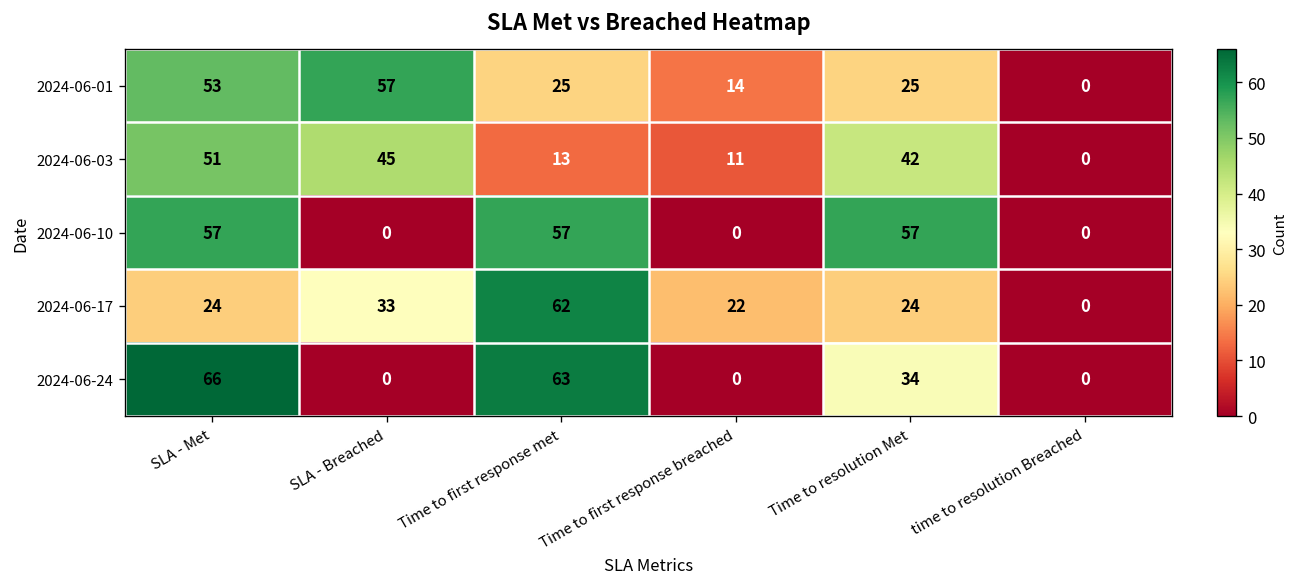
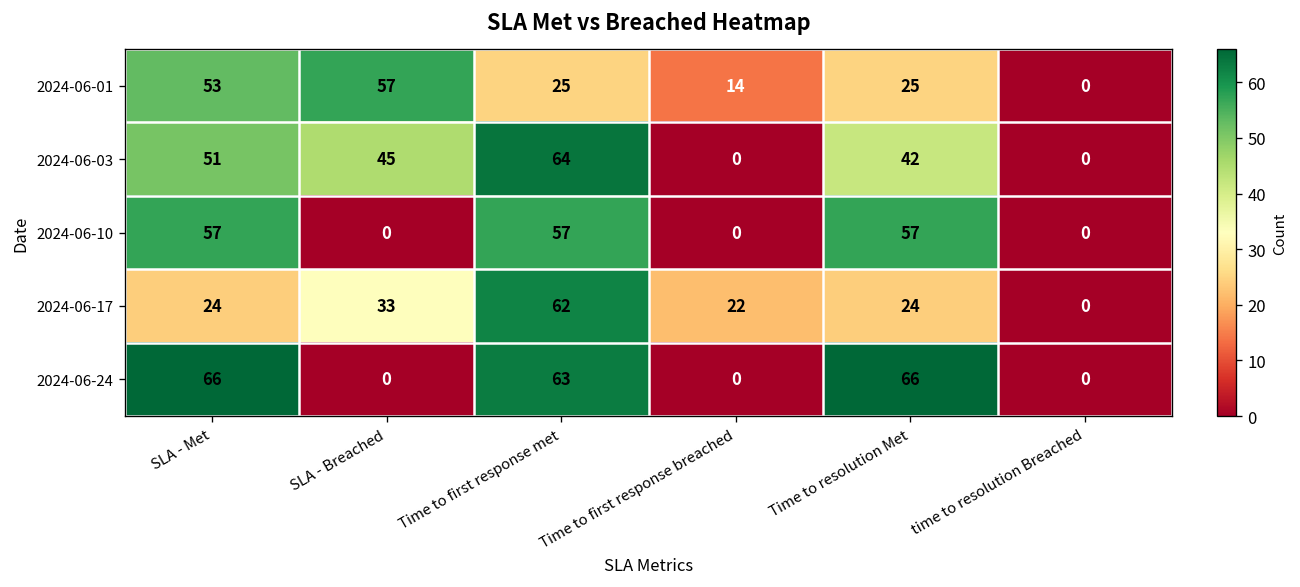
2024-06-03, Time to first response met: 13 -> 64
2024-06-03, Time to first response breached: 11 -> 0
2024-06-24, Time to resolution Met: 34 -> 66
